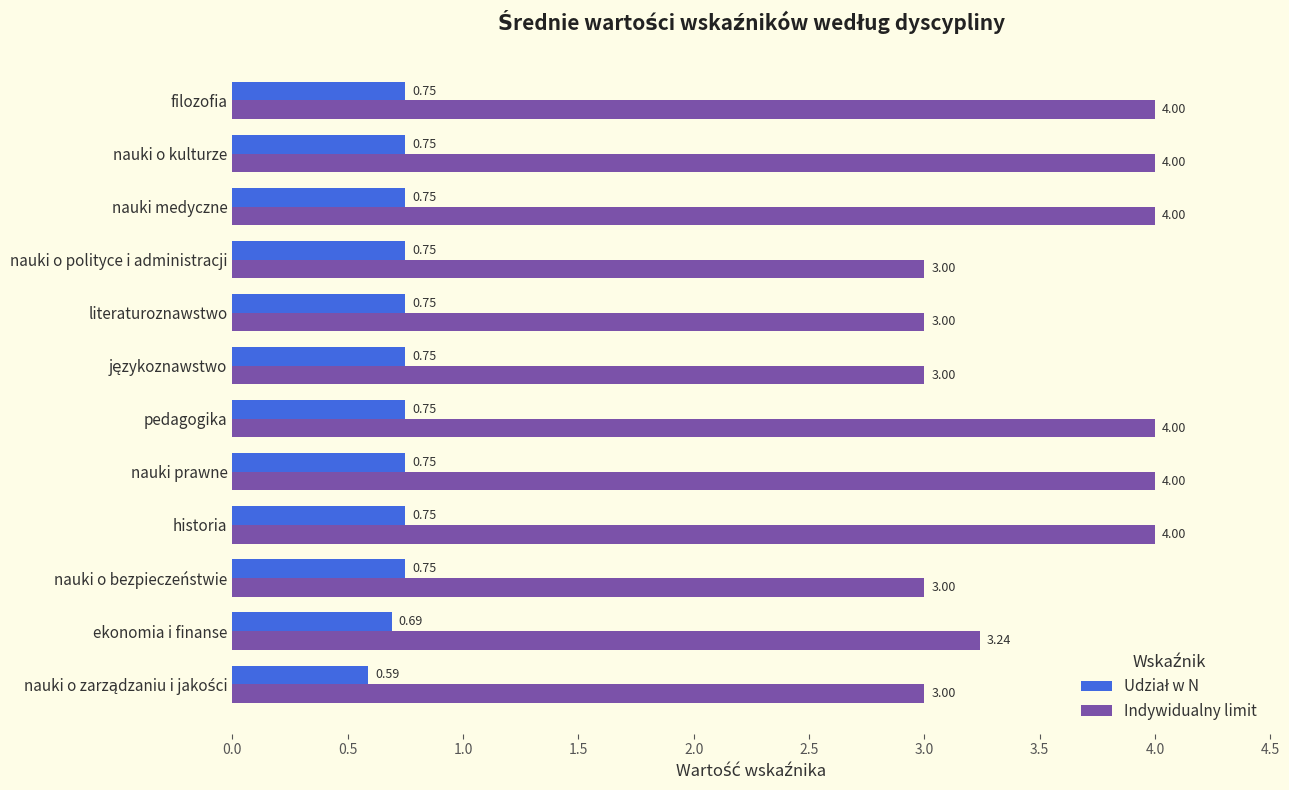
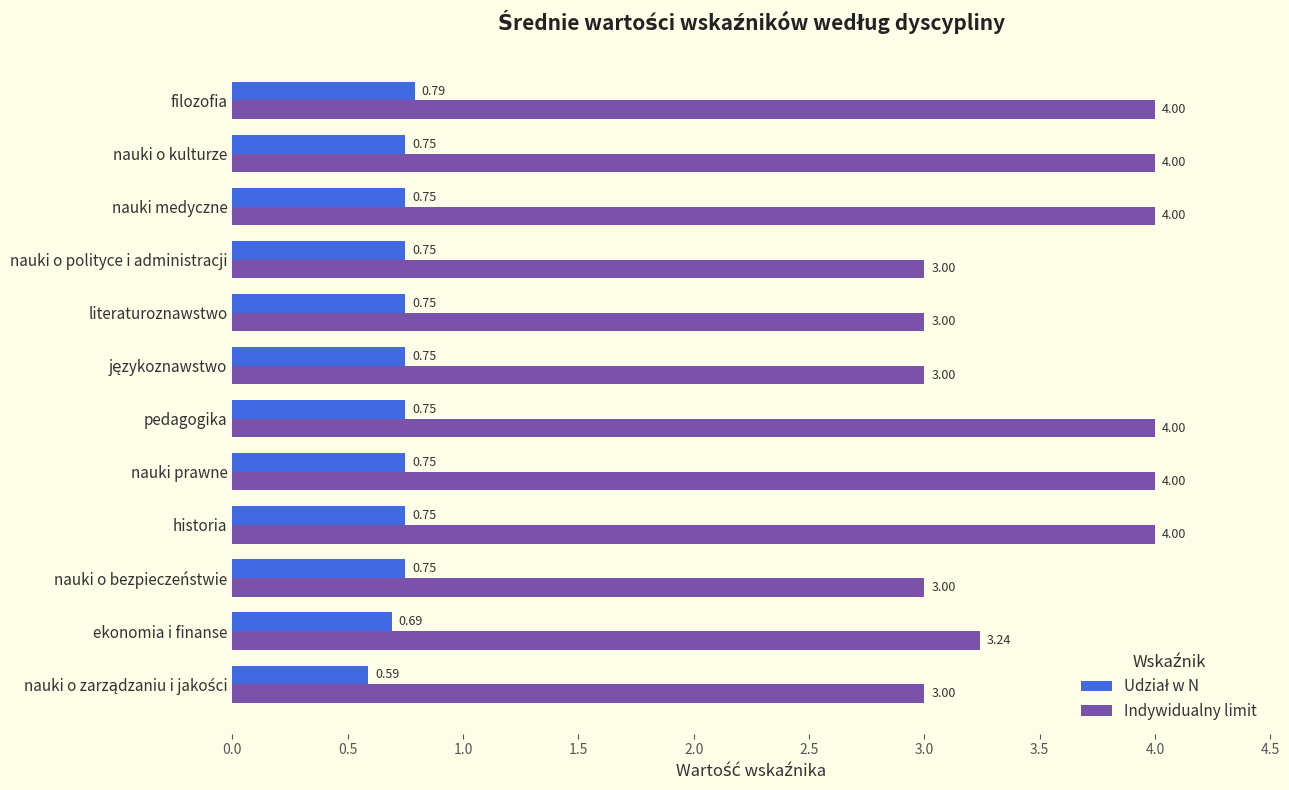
Udział w N, filozofia: 0.75 -> 0.79
